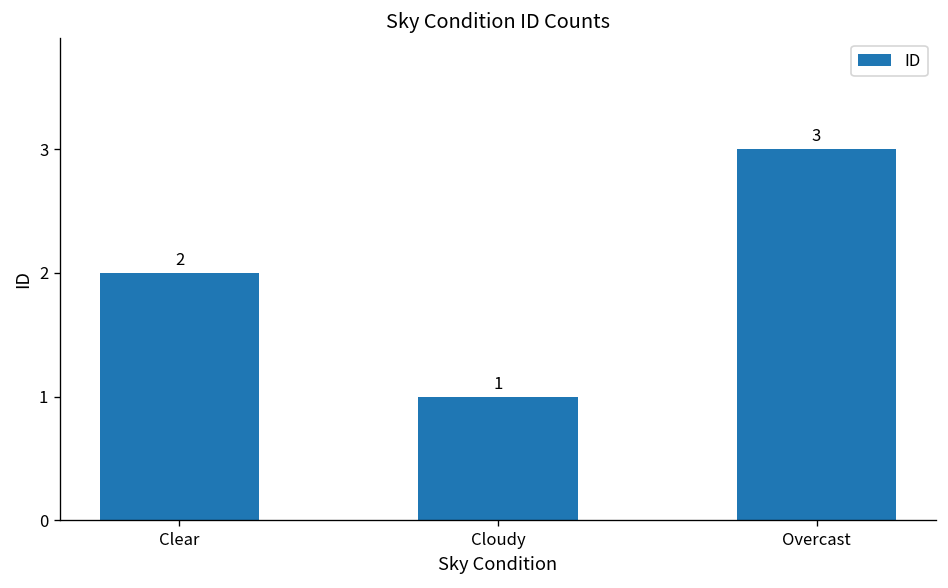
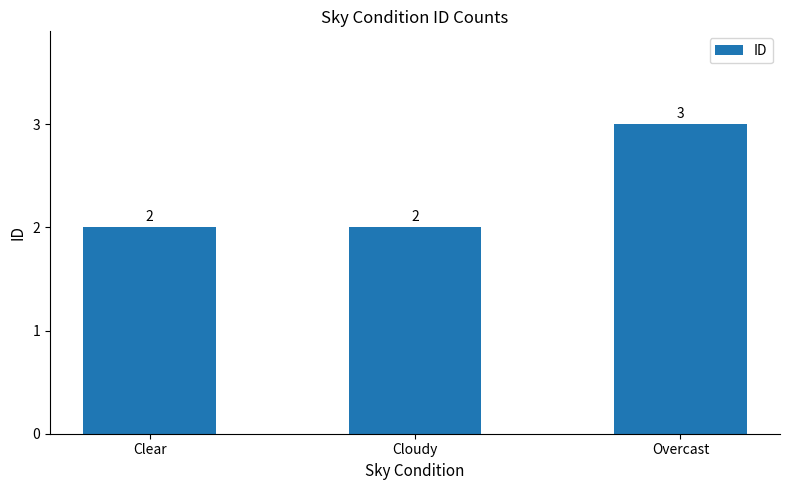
Cloudy: 1 -> 2
